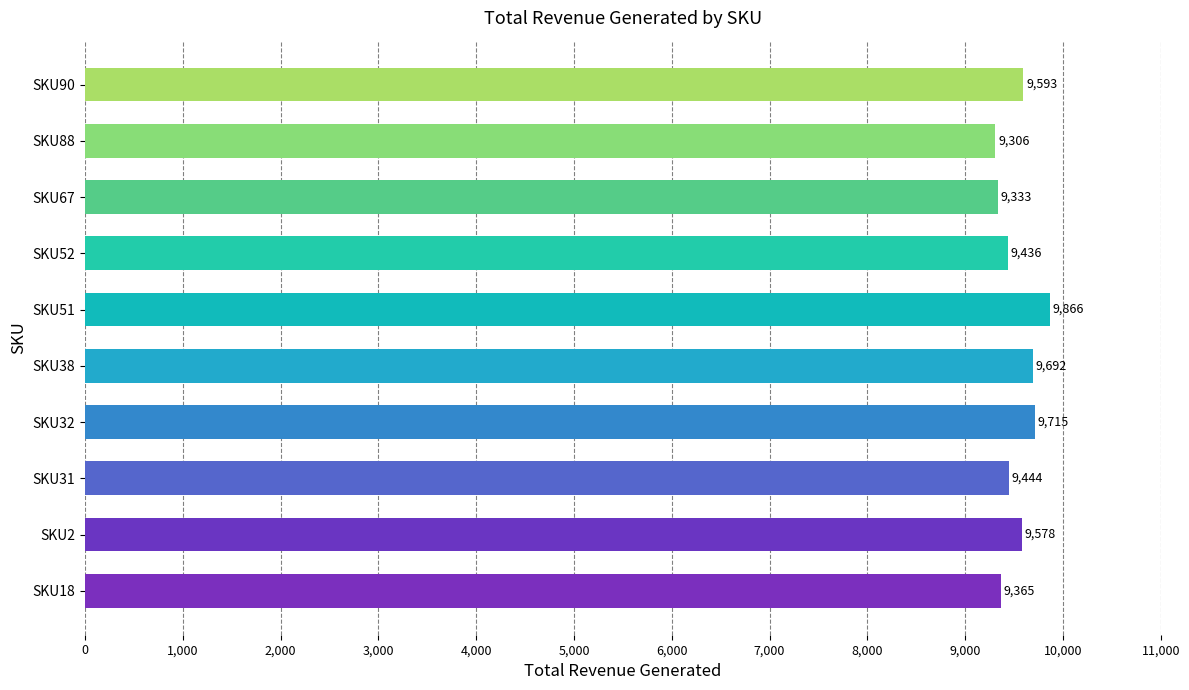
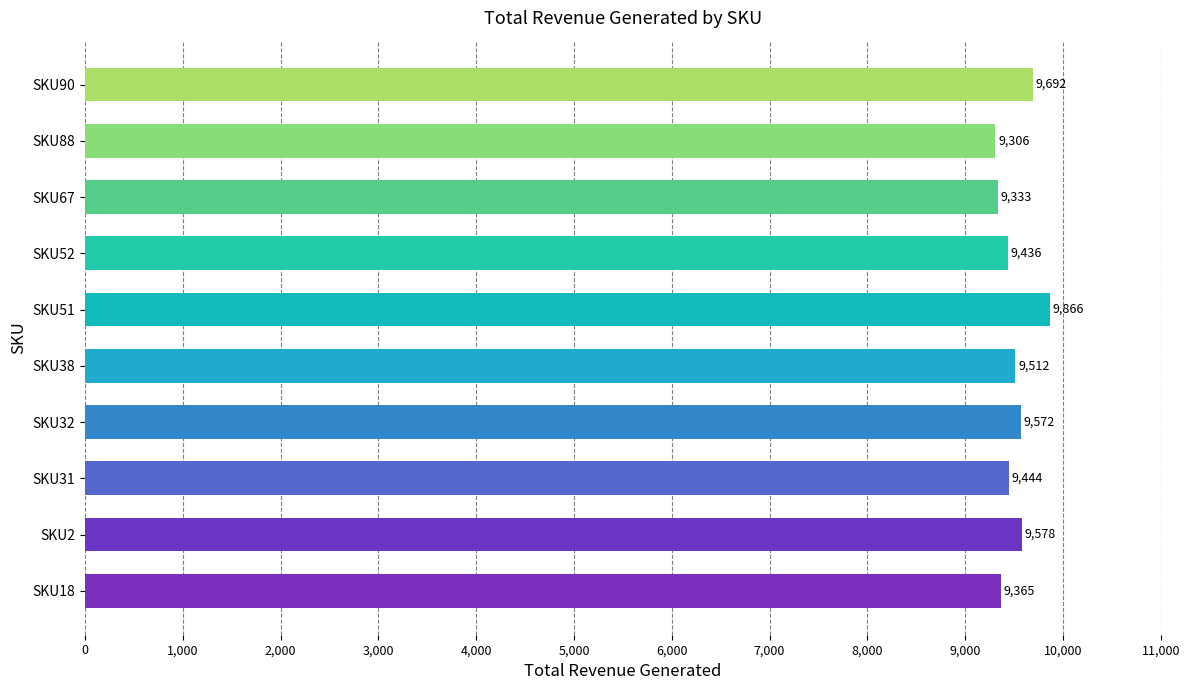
SKU90: 9,593 -> 9,692
SKU38: 9,692 -> 9,512
SKU32: 9,715 -> 9,572
